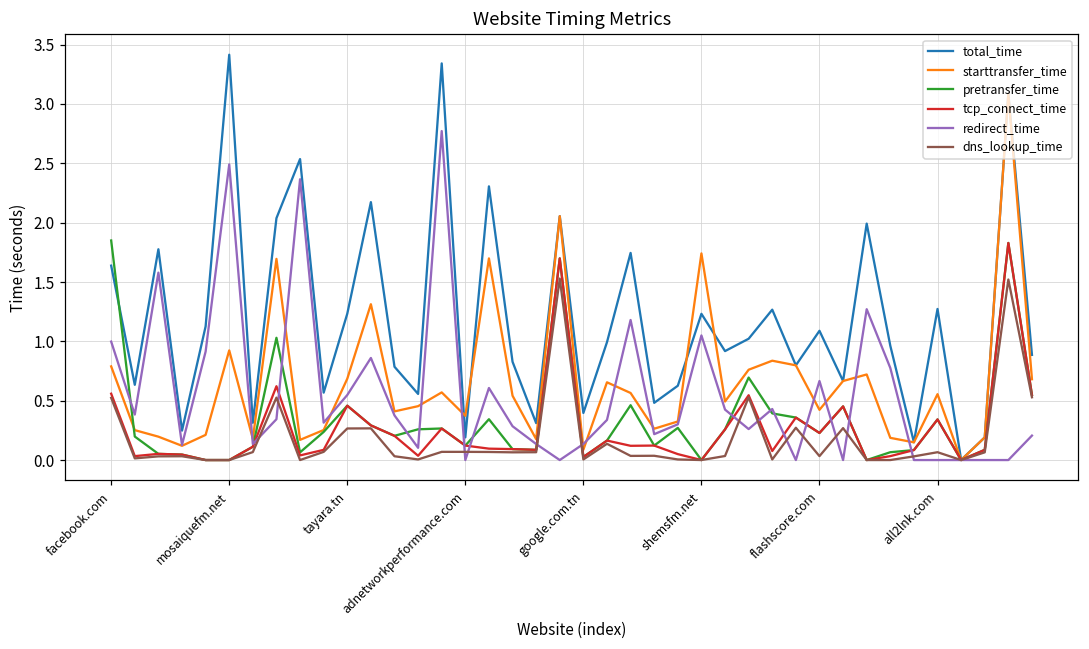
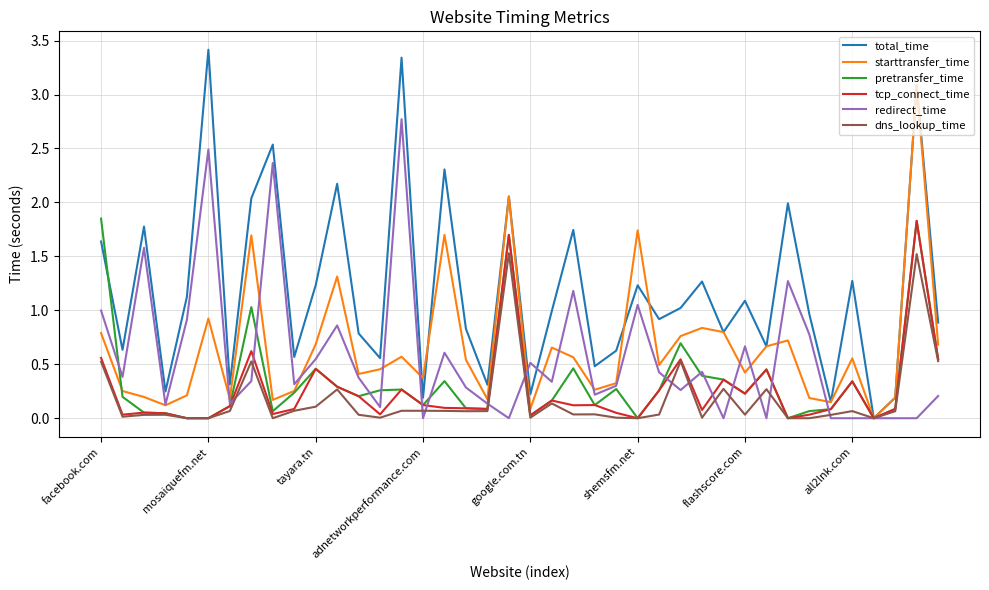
dns_lookup_time, tayara.tn: 0.27 -> 0.11
total_time, google.com.tn: 0.40 -> 0.22
redirect_time, google.com.tn: 0.14 -> 0.51
